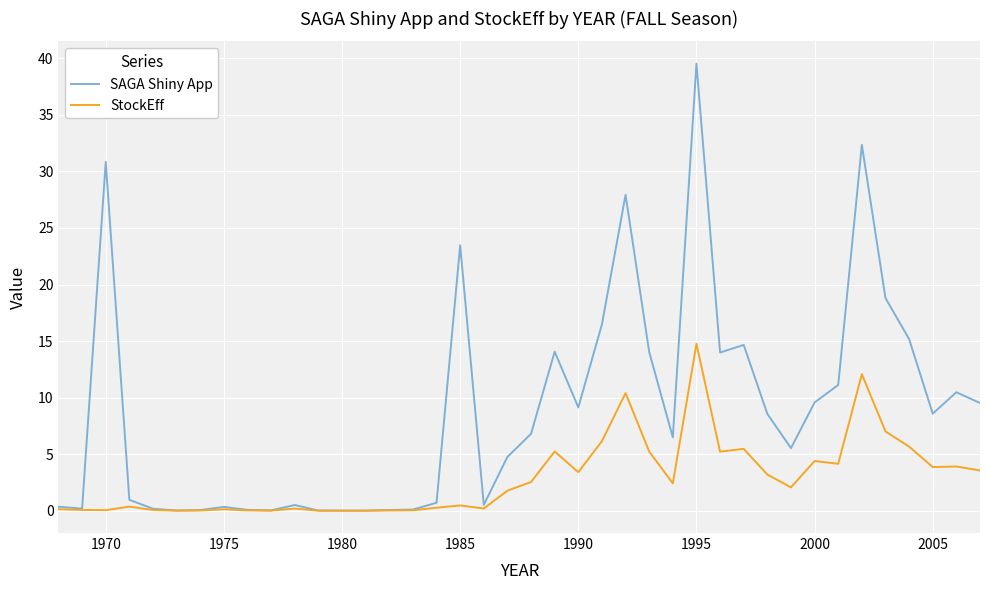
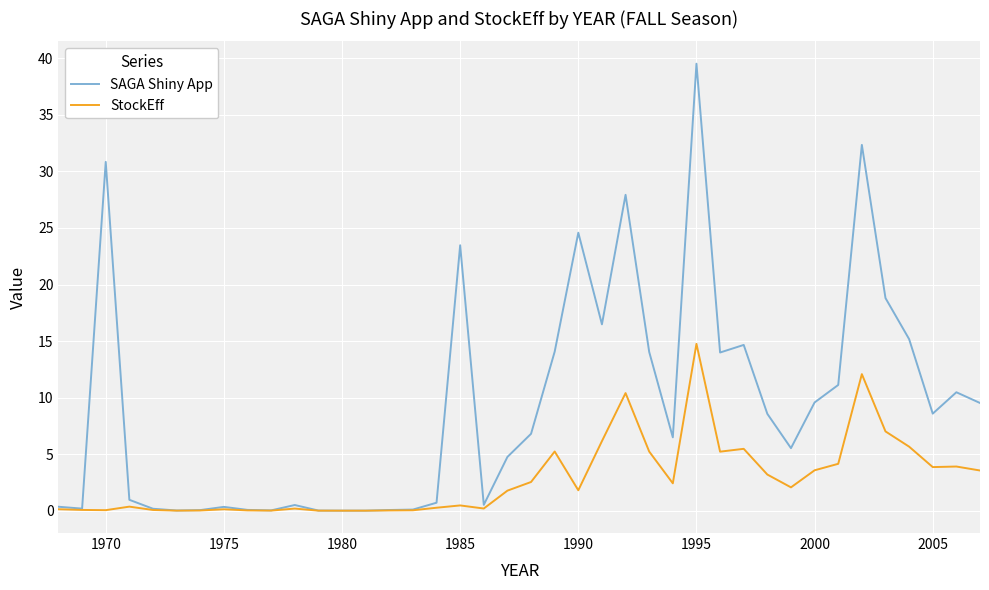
SAGA Shiny App, 1990: 9.1 -> 24.6
StockEff, 1990: 3.4 -> 1.8
StockEff, 2000: 4.4 -> 3.6
